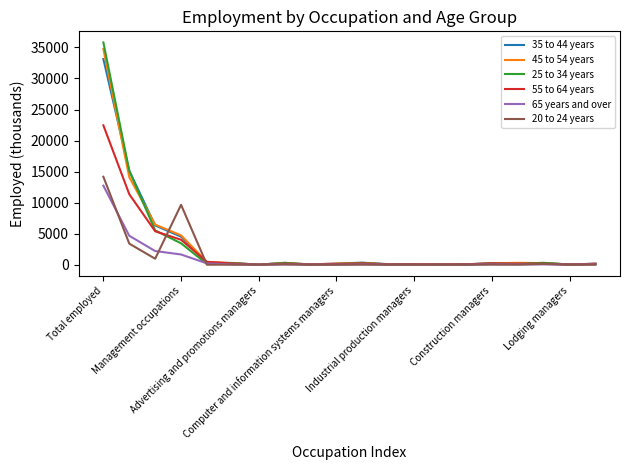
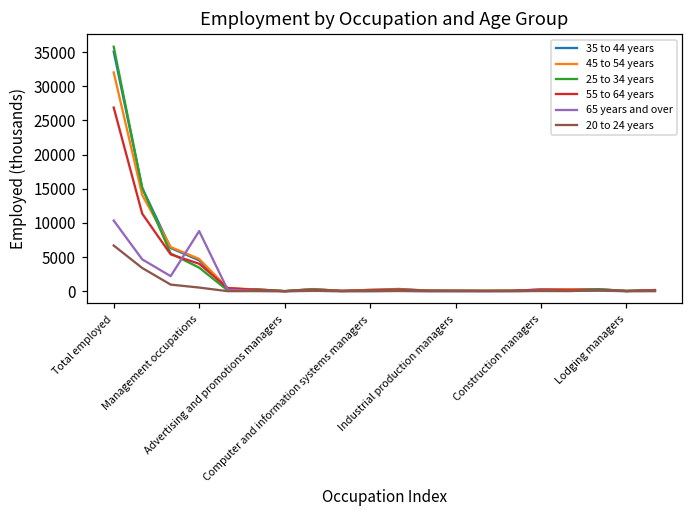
35 to 44 years, Total employed: 33000 -> 35000
45 to 54 years, Total employed: 35000 -> 32000
55 to 64 years, Total employed: 22000 -> 27000
65 years and over, Total employed: 13000 -> 10000
20 to 24 years, Total employed: 14000 -> 7000
65 years and over, Management occupations: 2000 -> 9000
20 to 24 years, Management occupations: 10000 -> 1000
